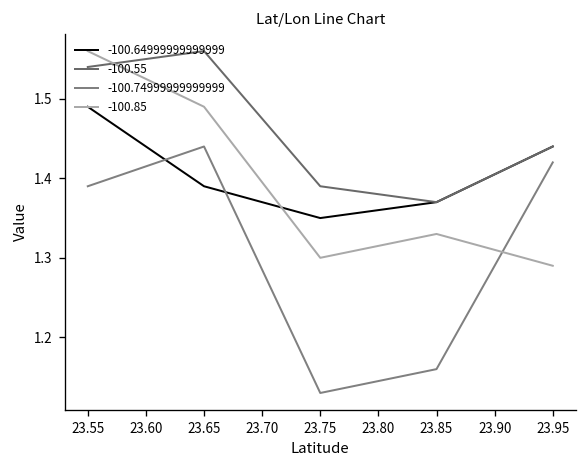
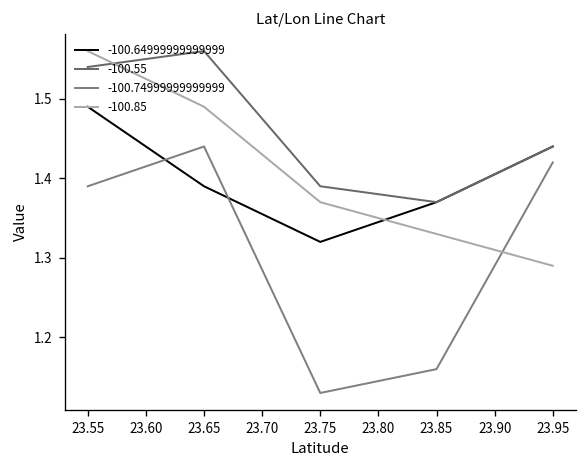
-100.64999999999999, 23.75: 1.35 -> 1.32
-100.85, 23.75: 1.30 -> 1.37
